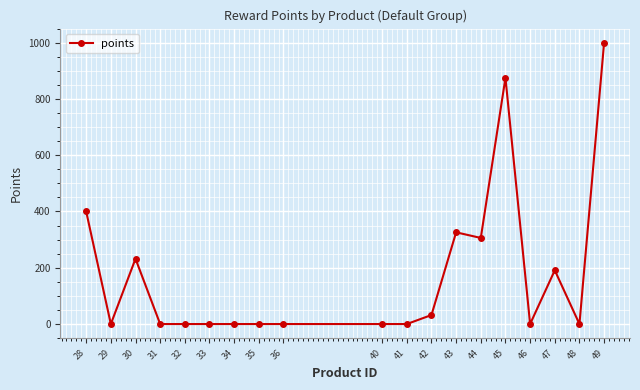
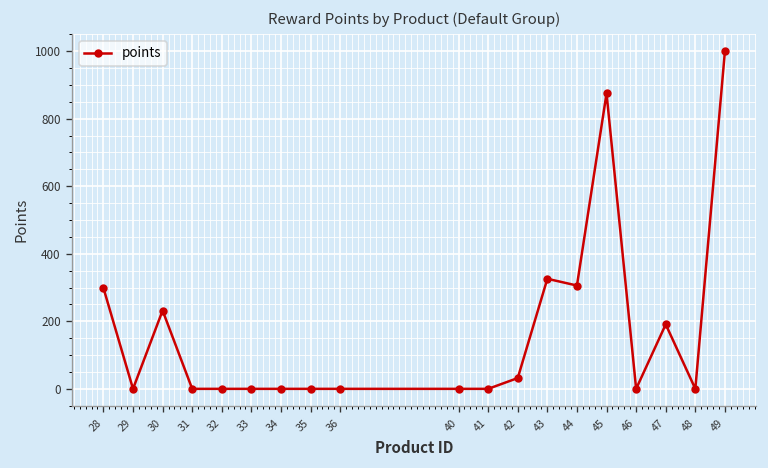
28: 400 -> 300
